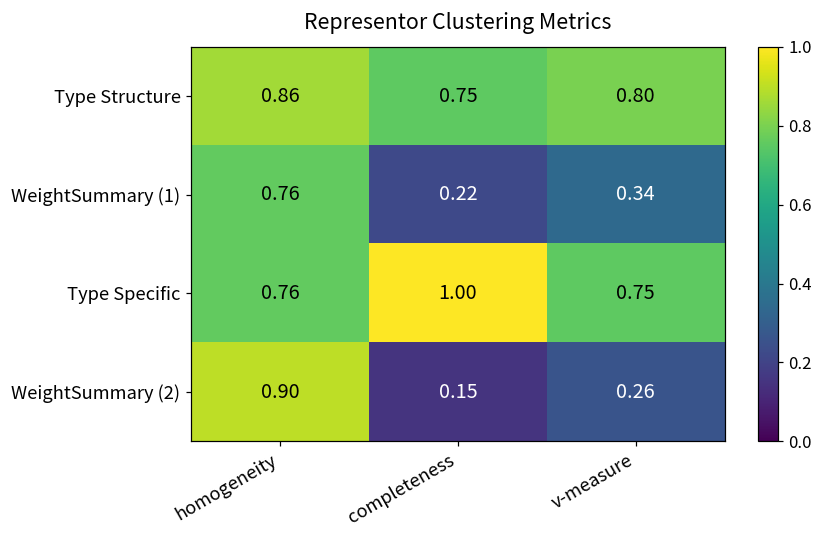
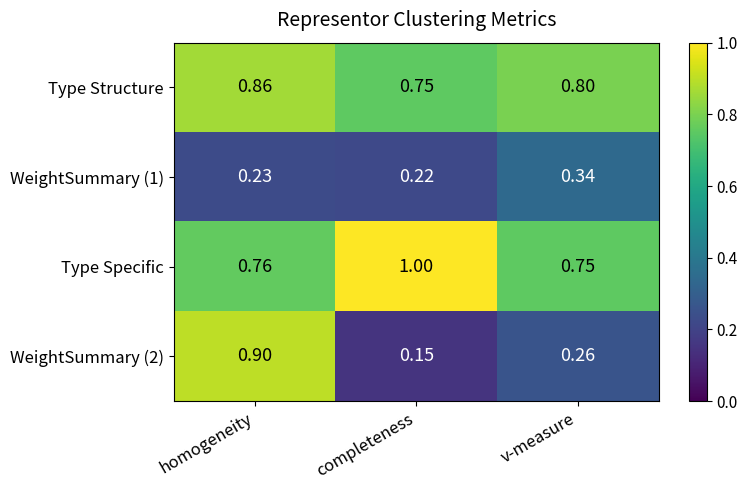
WeightSummary (1), homogeneity: 0.76 -> 0.23
